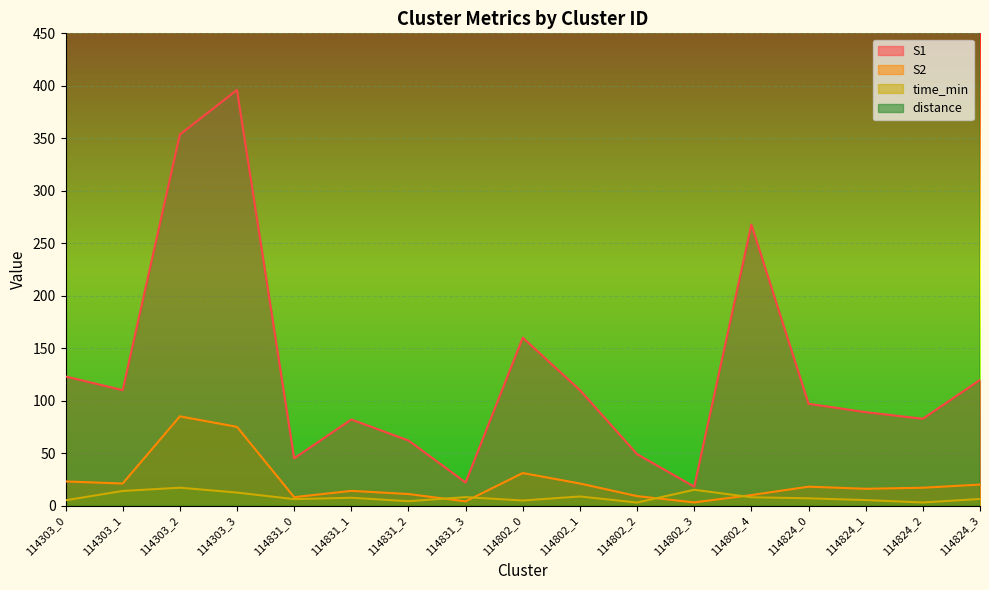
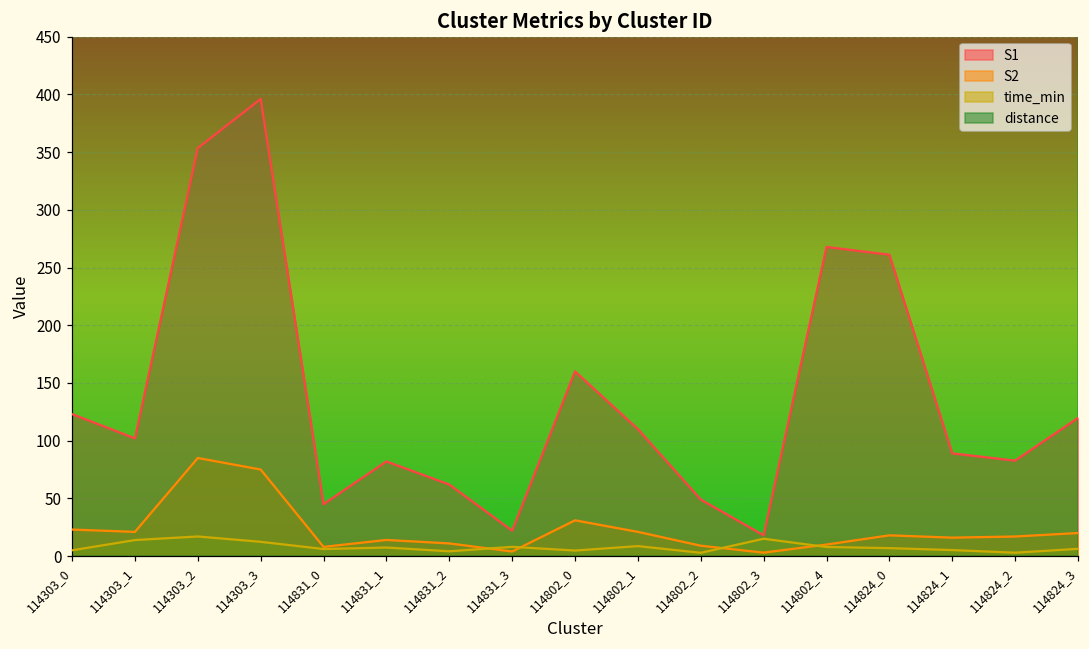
S1, 114303_1: 110 -> 102
S1, 114824_0: 97 -> 261
